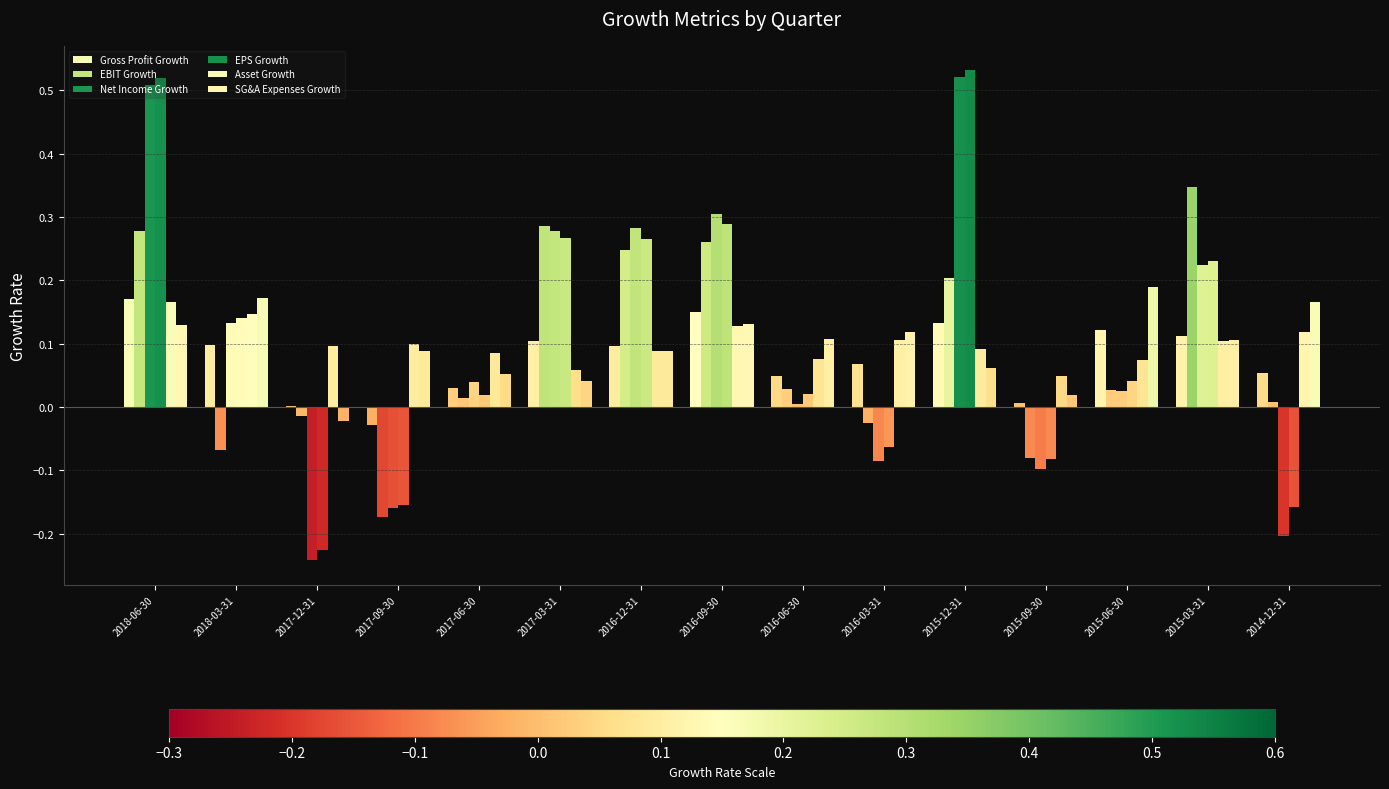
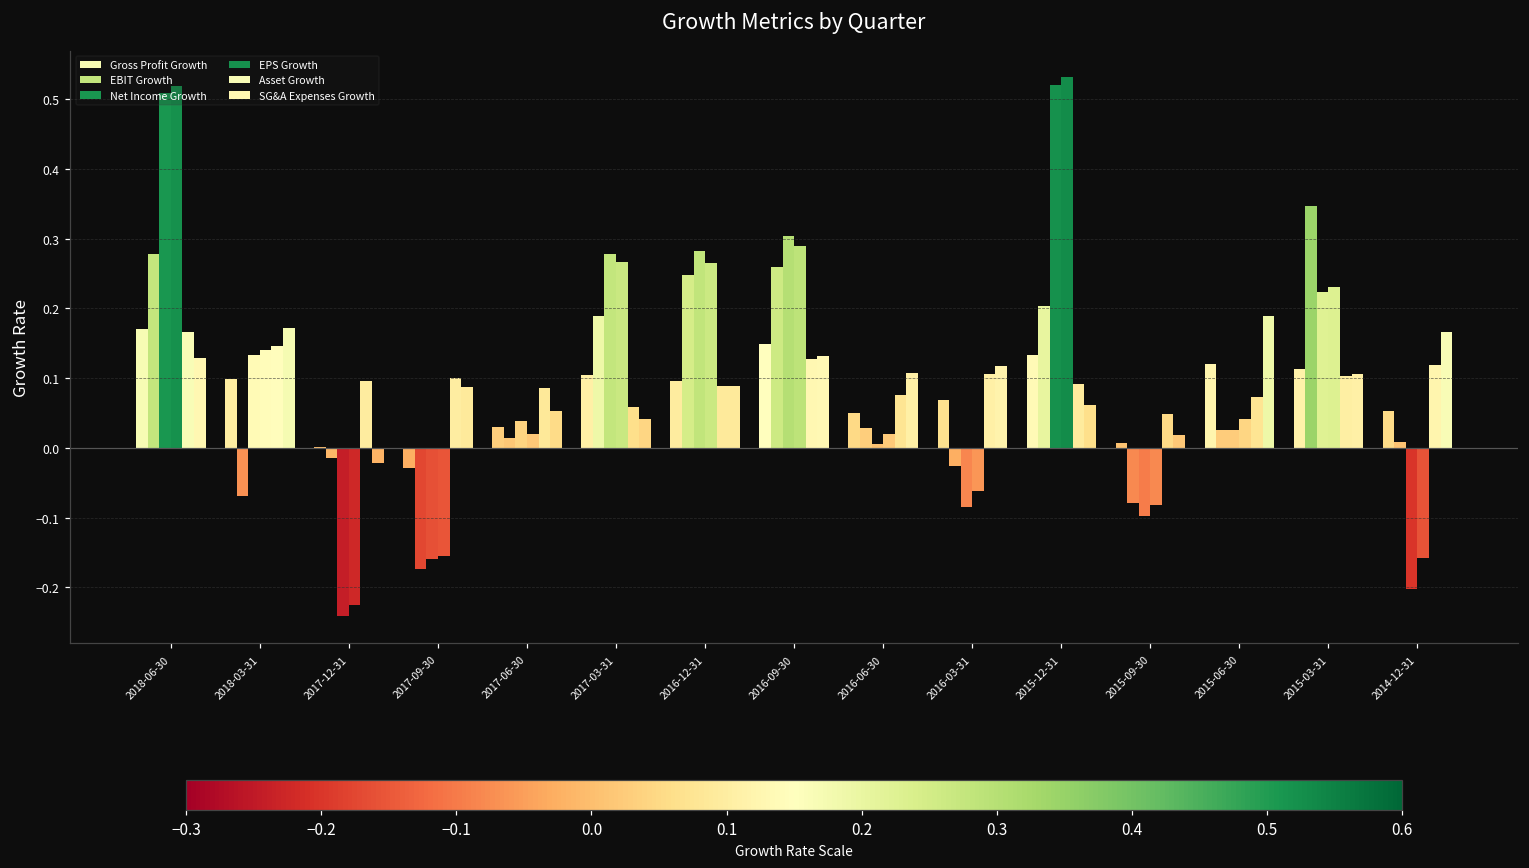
EBIT Growth, 2017-03-31: 0.29 -> 0.19
